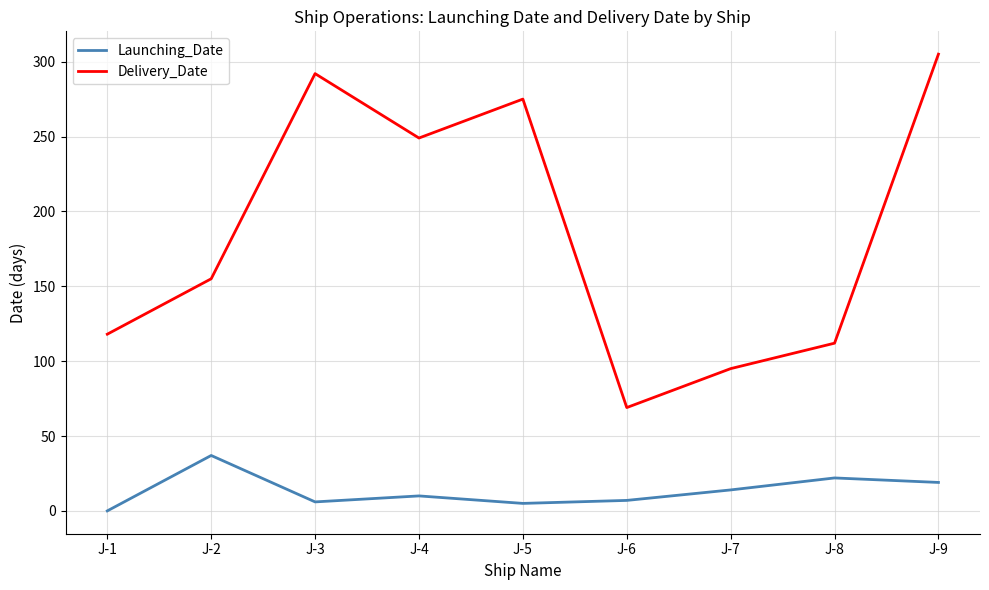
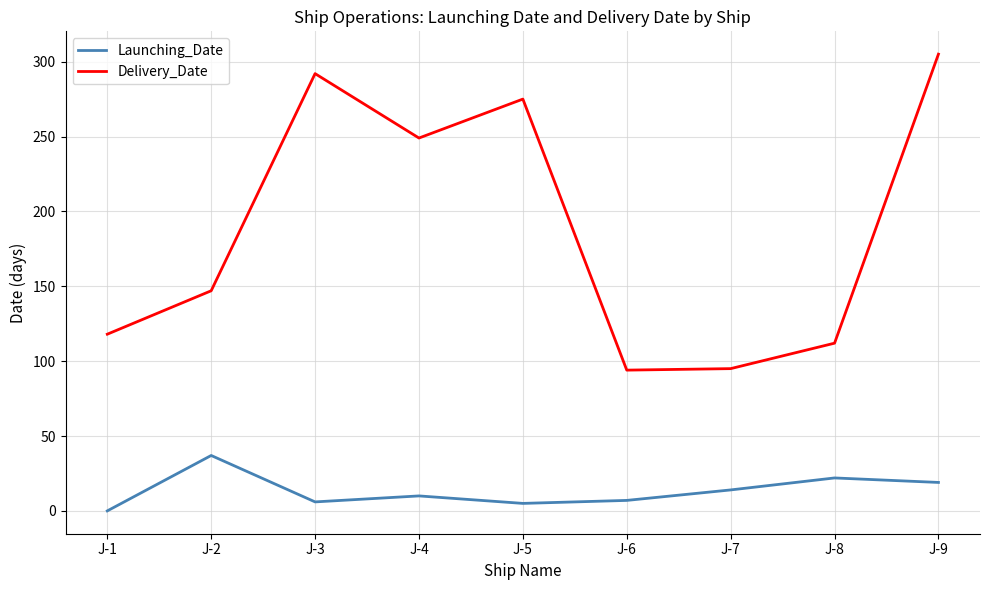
Delivery_Date, J-2: 155 -> 147
Delivery_Date, J-6: 69 -> 94
